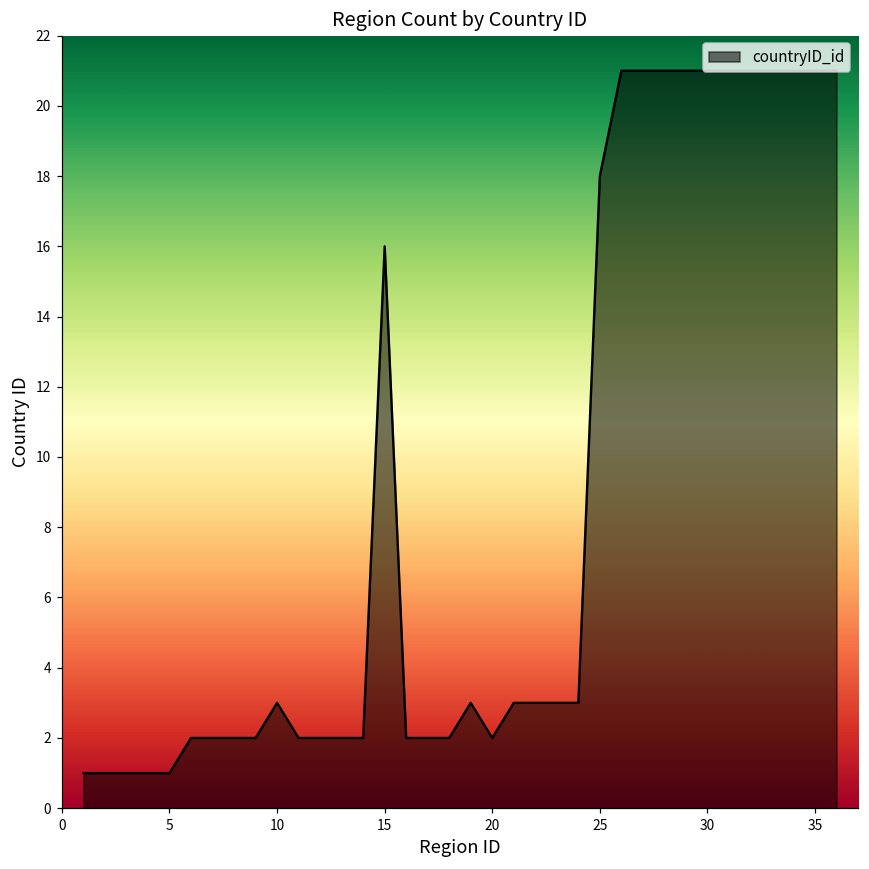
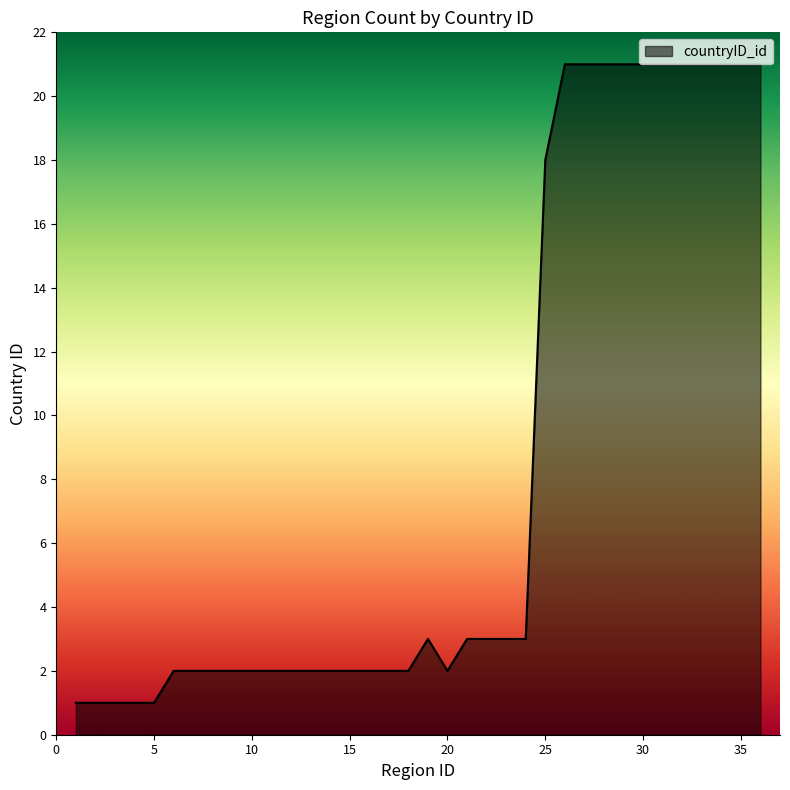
10: 3 -> 2
15: 16 -> 2
